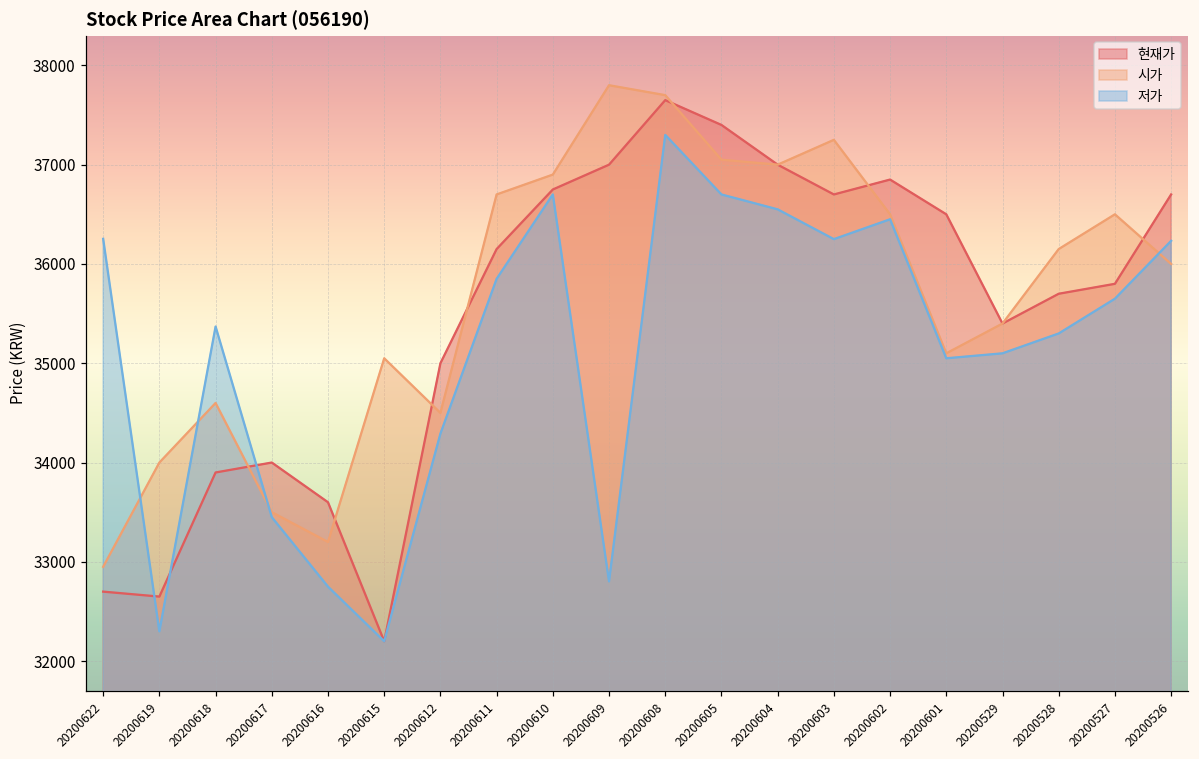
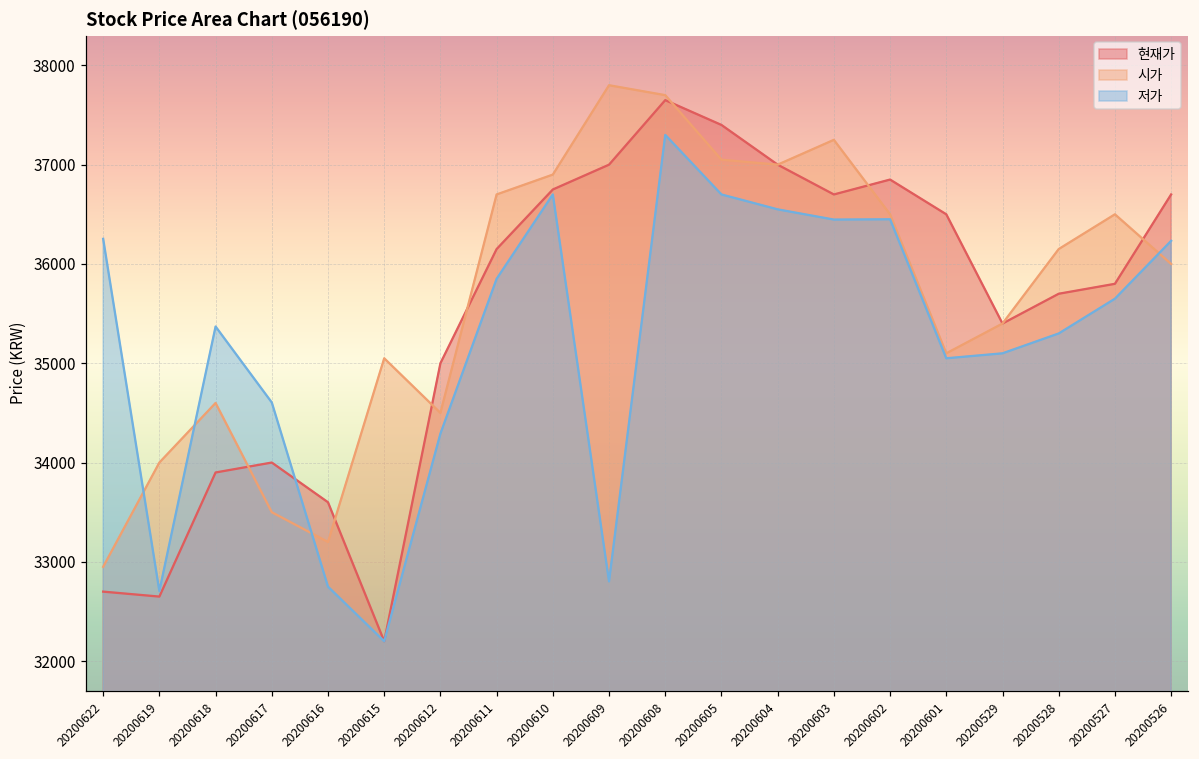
저가, 20200619: 32300 -> 32700
저가, 20200617: 33500 -> 34600
저가, 20200603: 36300 -> 36400
